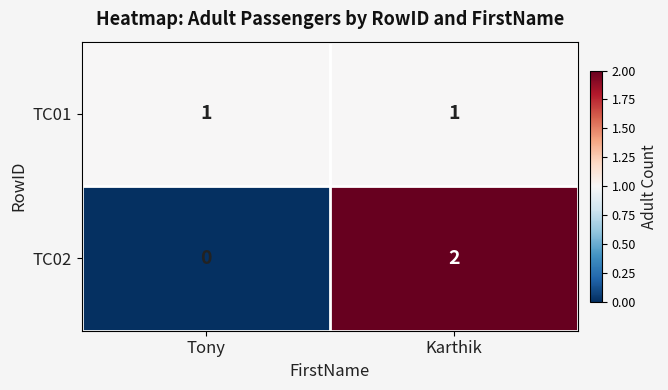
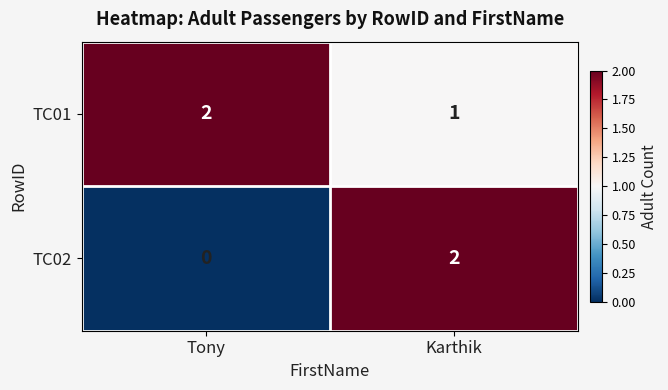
TC01, Tony: 1 -> 2
